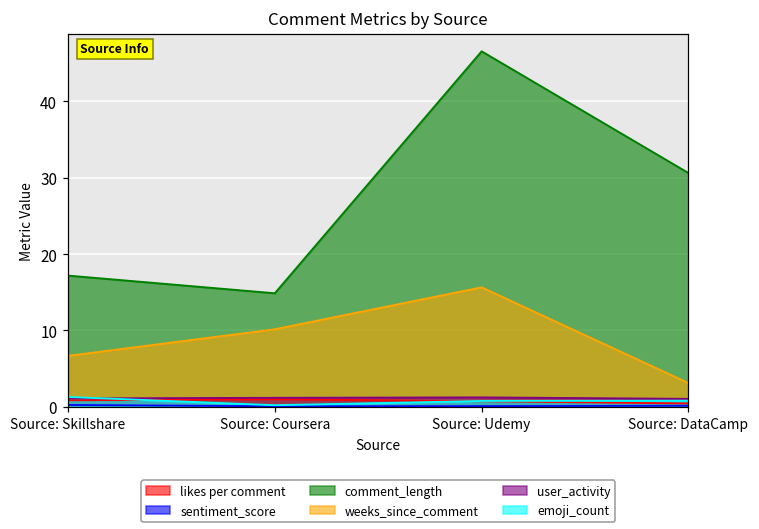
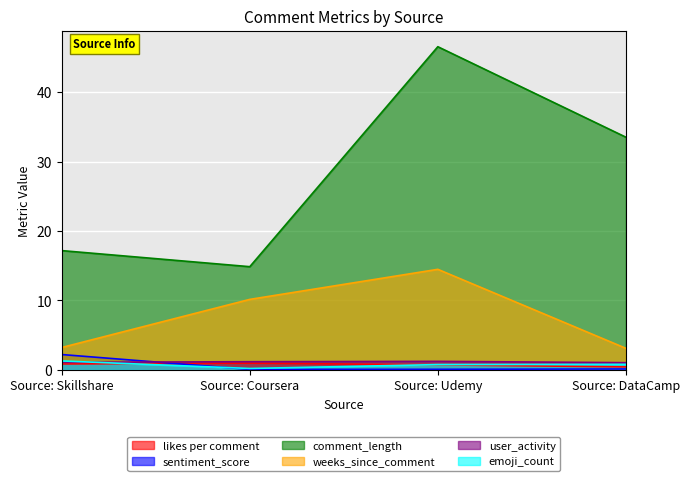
sentiment_score, Source: Skillshare: 0 -> 2
weeks_since_comment, Source: Skillshare: 7 -> 3
weeks_since_comment, Source: Udemy: 16 -> 14
comment_length, Source: DataCamp: 31 -> 34
